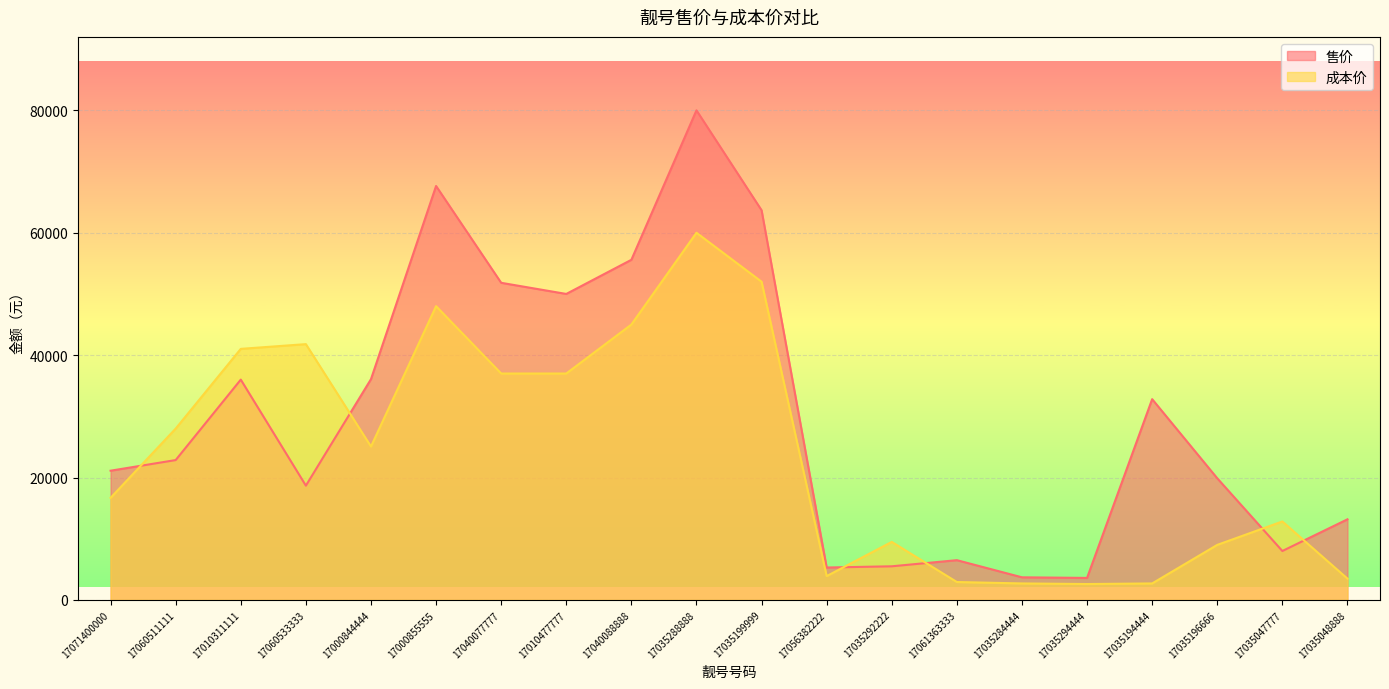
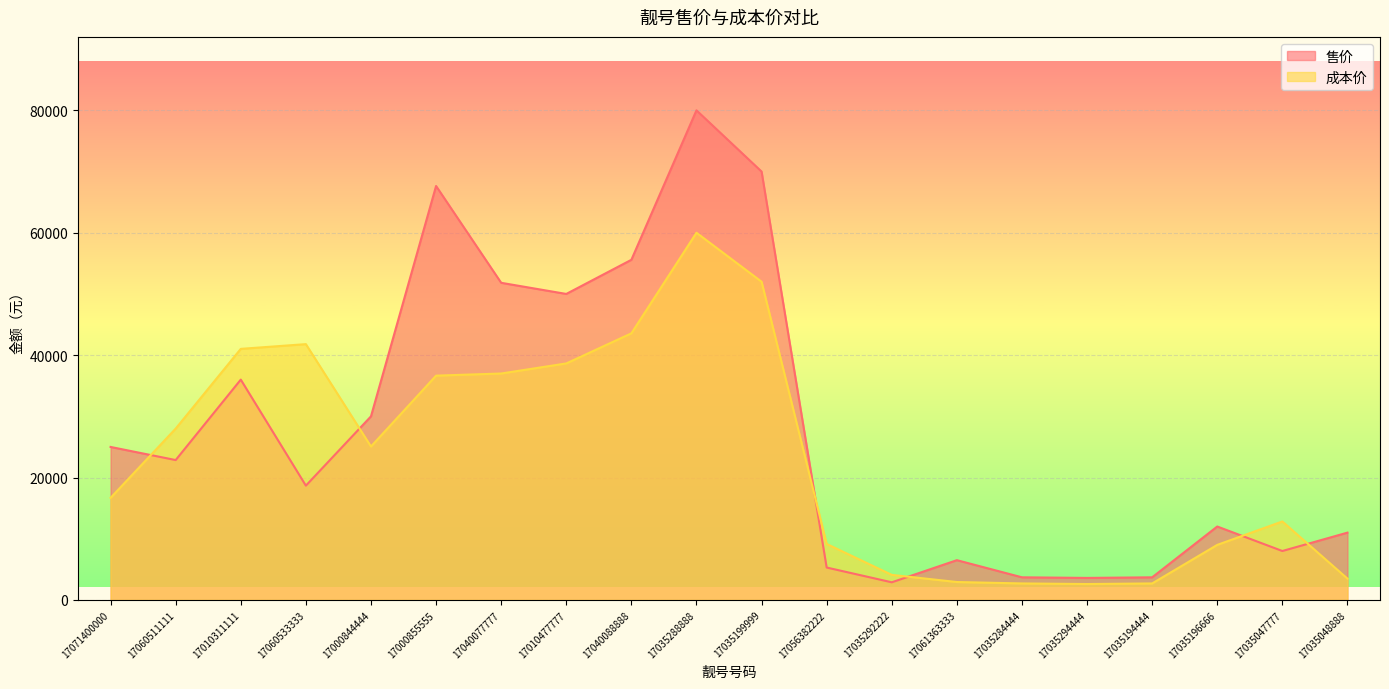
售价, 17071400000: 21000 -> 25000
售价, 17000844444: 36000 -> 30000
成本价, 17000855555: 48000 -> 37000
成本价, 17010477777: 37000 -> 39000
成本价, 17040088888: 45000 -> 44000
售价, 17035199999: 64000 -> 70000
成本价, 17056382222: 4000 -> 9000
售价, 17035292222: 6000 -> 3000
成本价, 17035292222: 9000 -> 4000
售价, 17035194444: 33000 -> 4000
售价, 17035196666: 20000 -> 12000
售价, 17035048888: 13000 -> 11000
